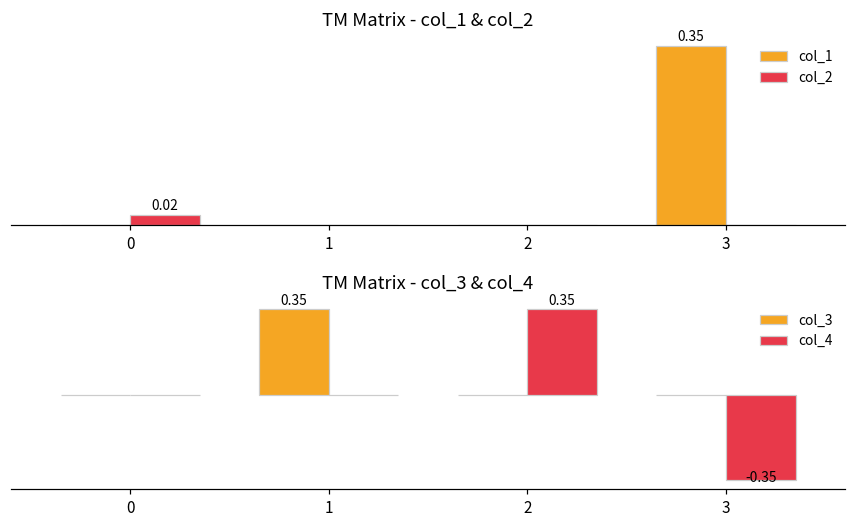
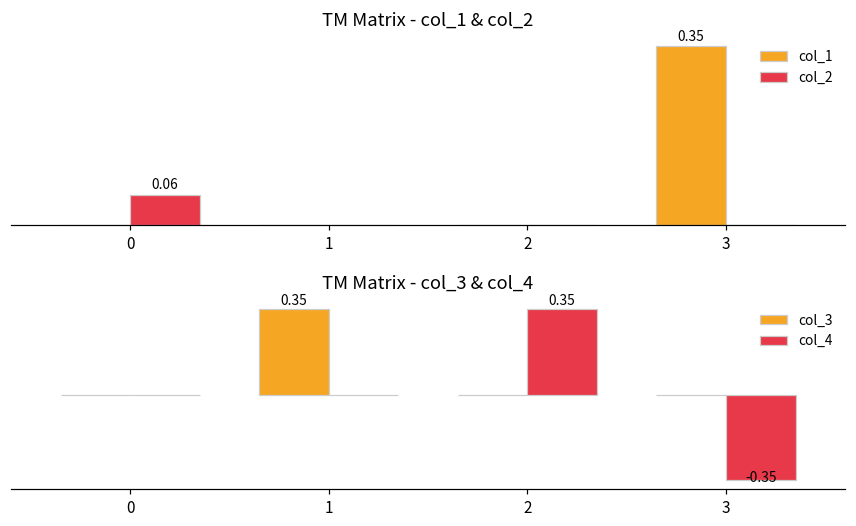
TM Matrix - col_1 & col_2, col_2, 0: 0.02 -> 0.06
